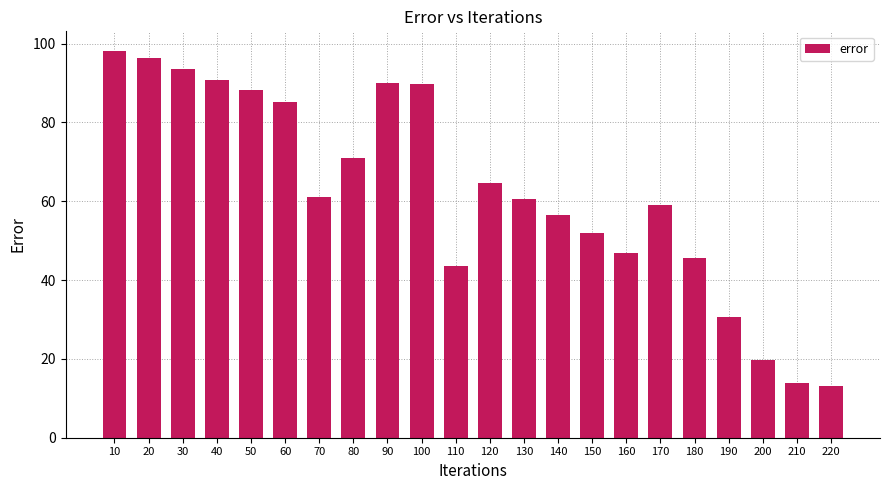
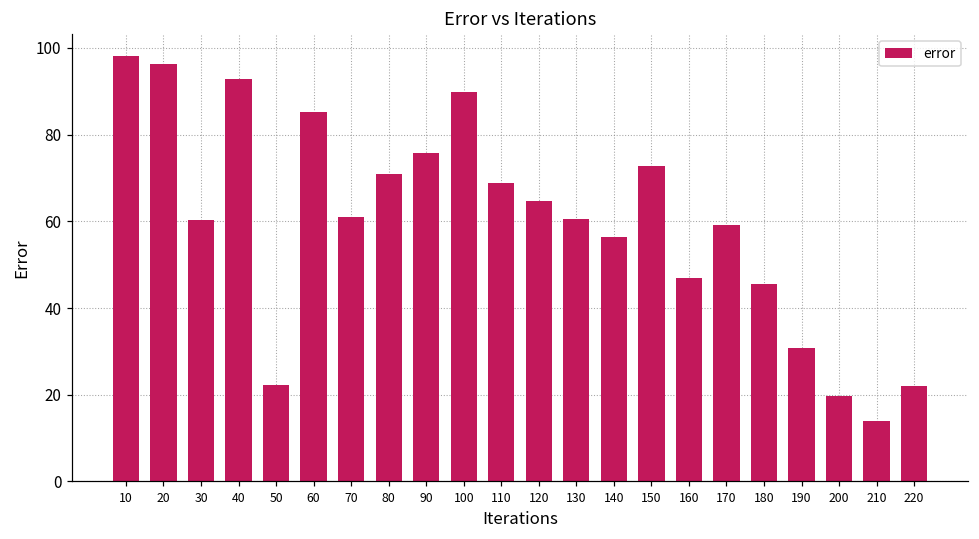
30: 94 -> 60
40: 91 -> 93
50: 88 -> 22
90: 90 -> 76
110: 44 -> 69
150: 52 -> 73
220: 13 -> 22
